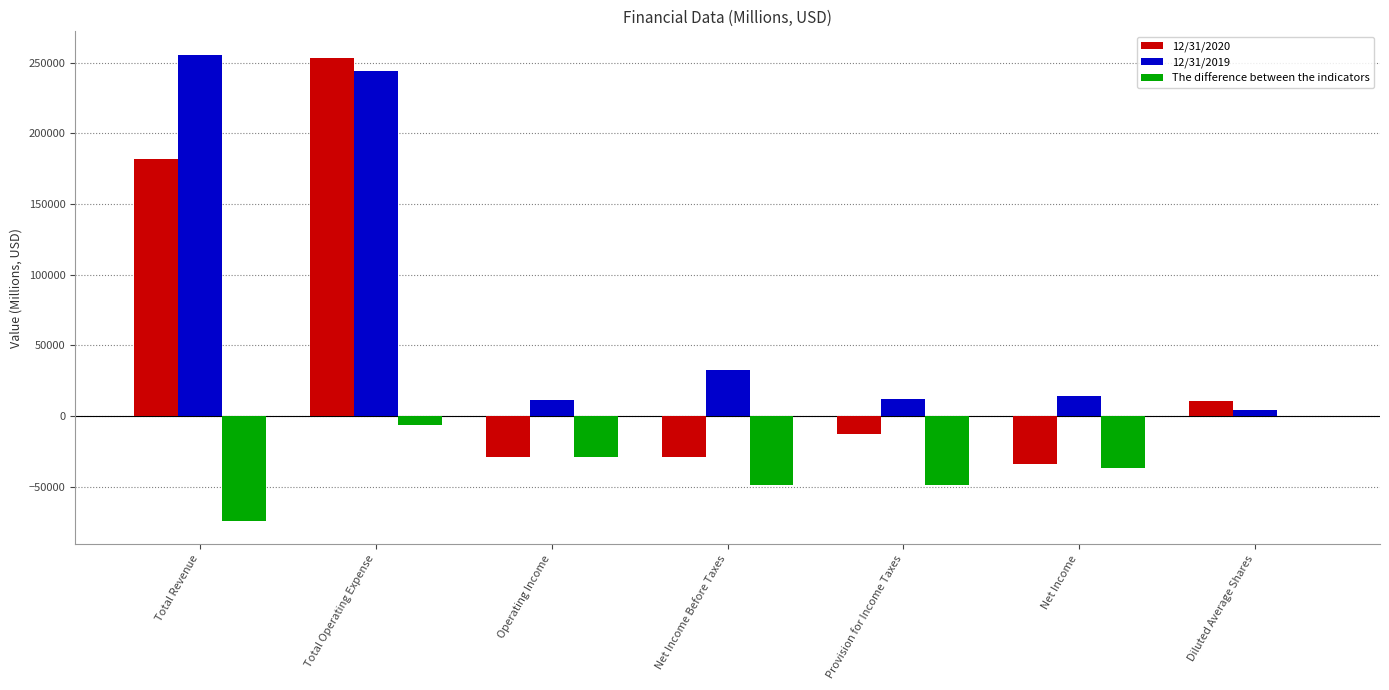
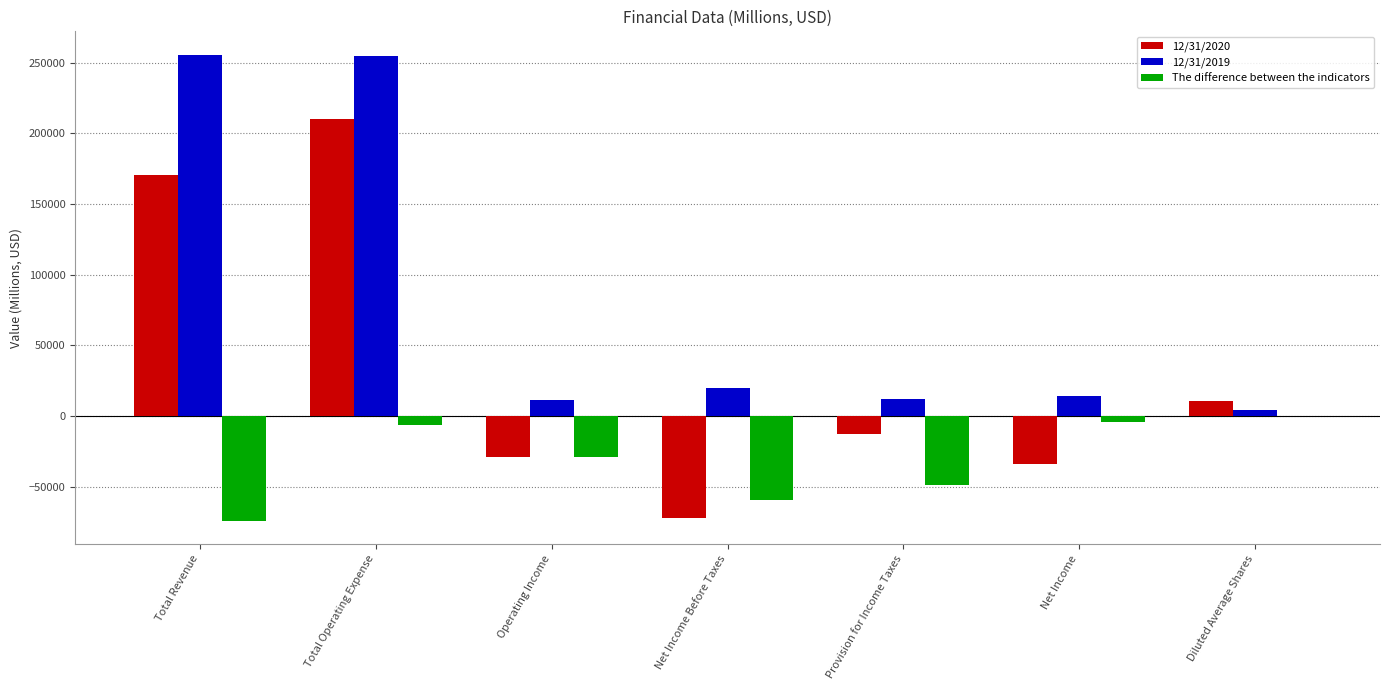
12/31/2020, Total Revenue: 182000 -> 171000
12/31/2020, Total Operating Expense: 253000 -> 210000
12/31/2019, Total Operating Expense: 244000 -> 255000
12/31/2020, Net Income Before Taxes: -29000 -> -72000
12/31/2019, Net Income Before Taxes: 33000 -> 20000
The difference between the indicators, Net Income Before Taxes: -49000 -> -60000
The difference between the indicators, Net Income: -37000 -> -4000
